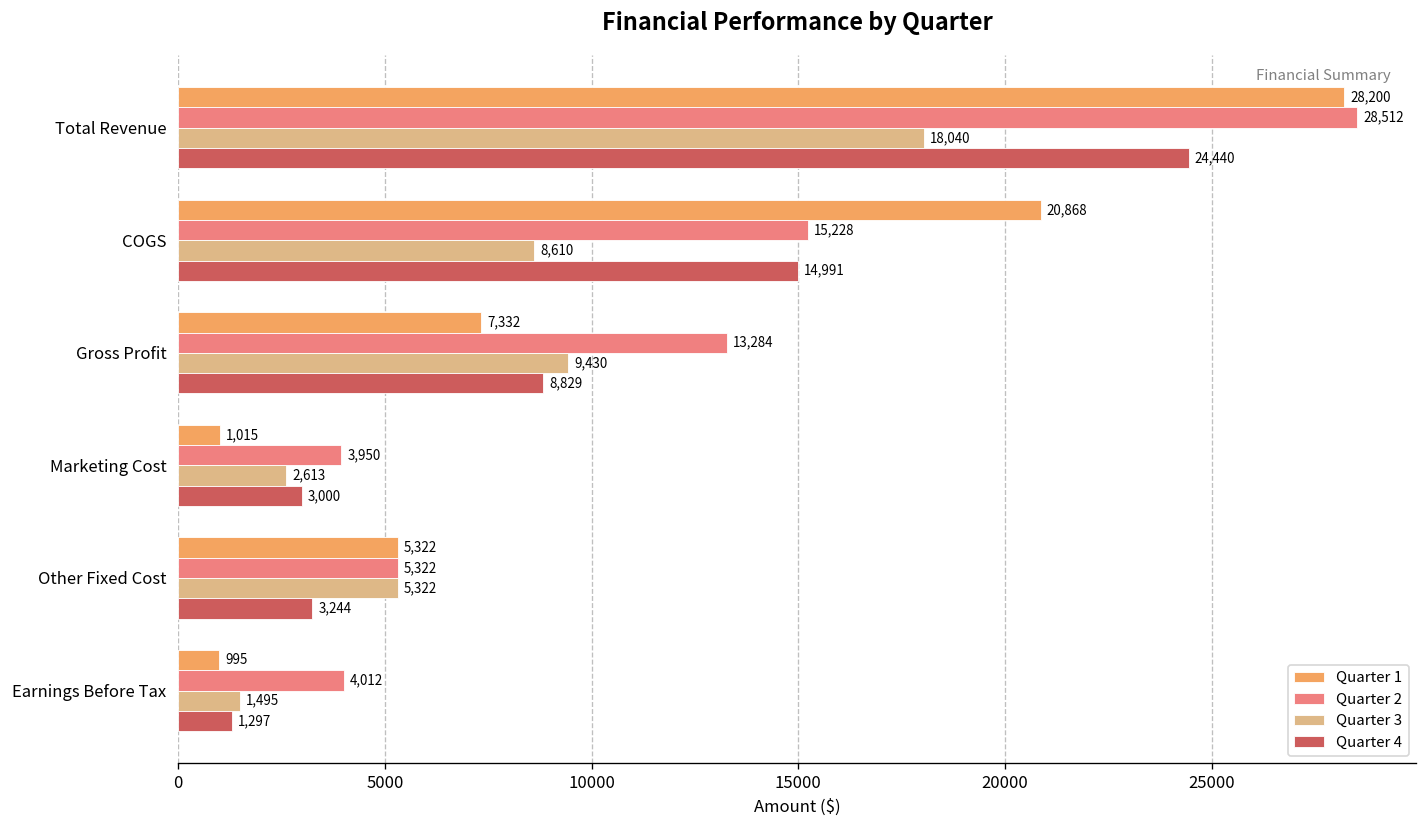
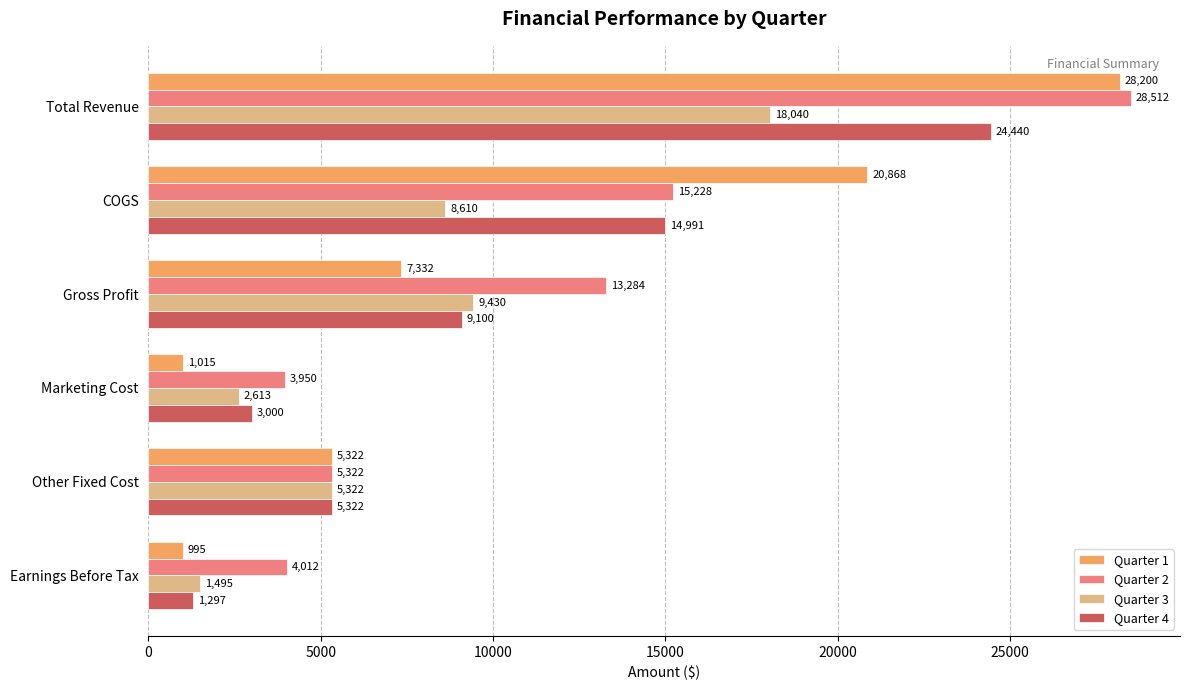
Quarter 4, Gross Profit: 8,829 -> 9,100
Quarter 4, Other Fixed Cost: 3,244 -> 5,322
